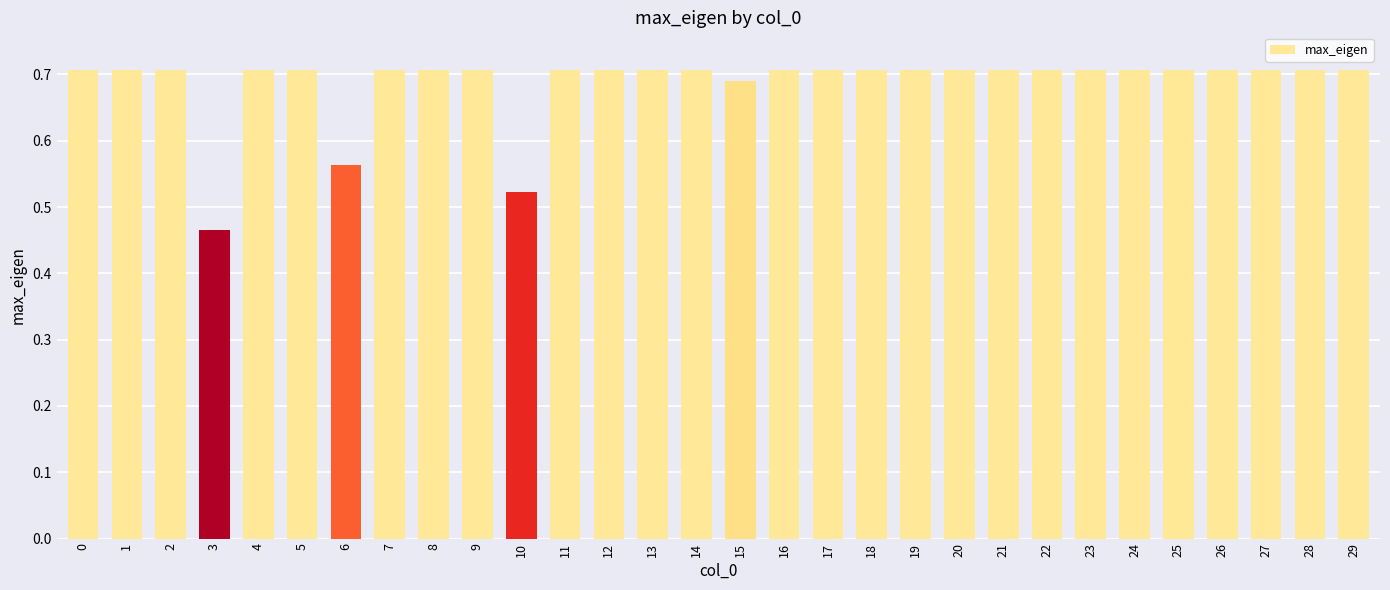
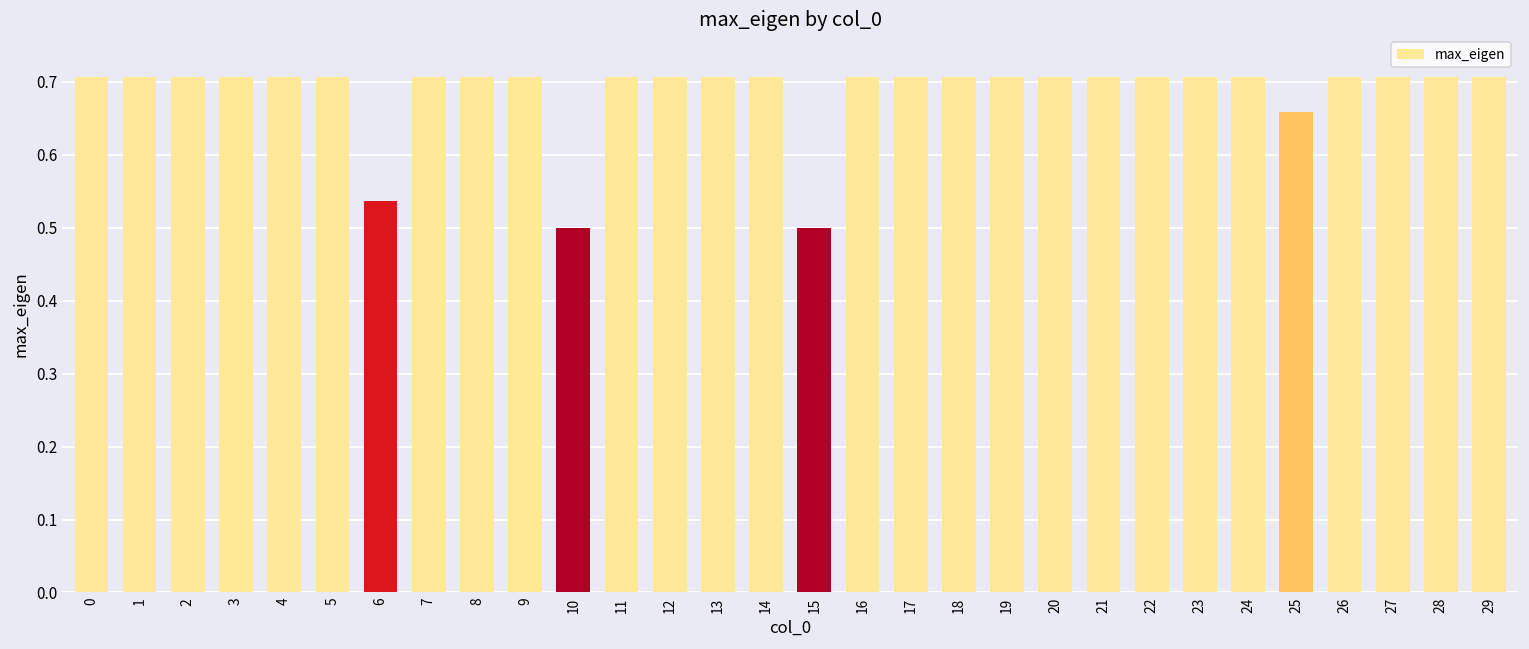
3: 0.46 -> 0.71
6: 0.56 -> 0.54
10: 0.52 -> 0.50
15: 0.69 -> 0.50
25: 0.71 -> 0.66
